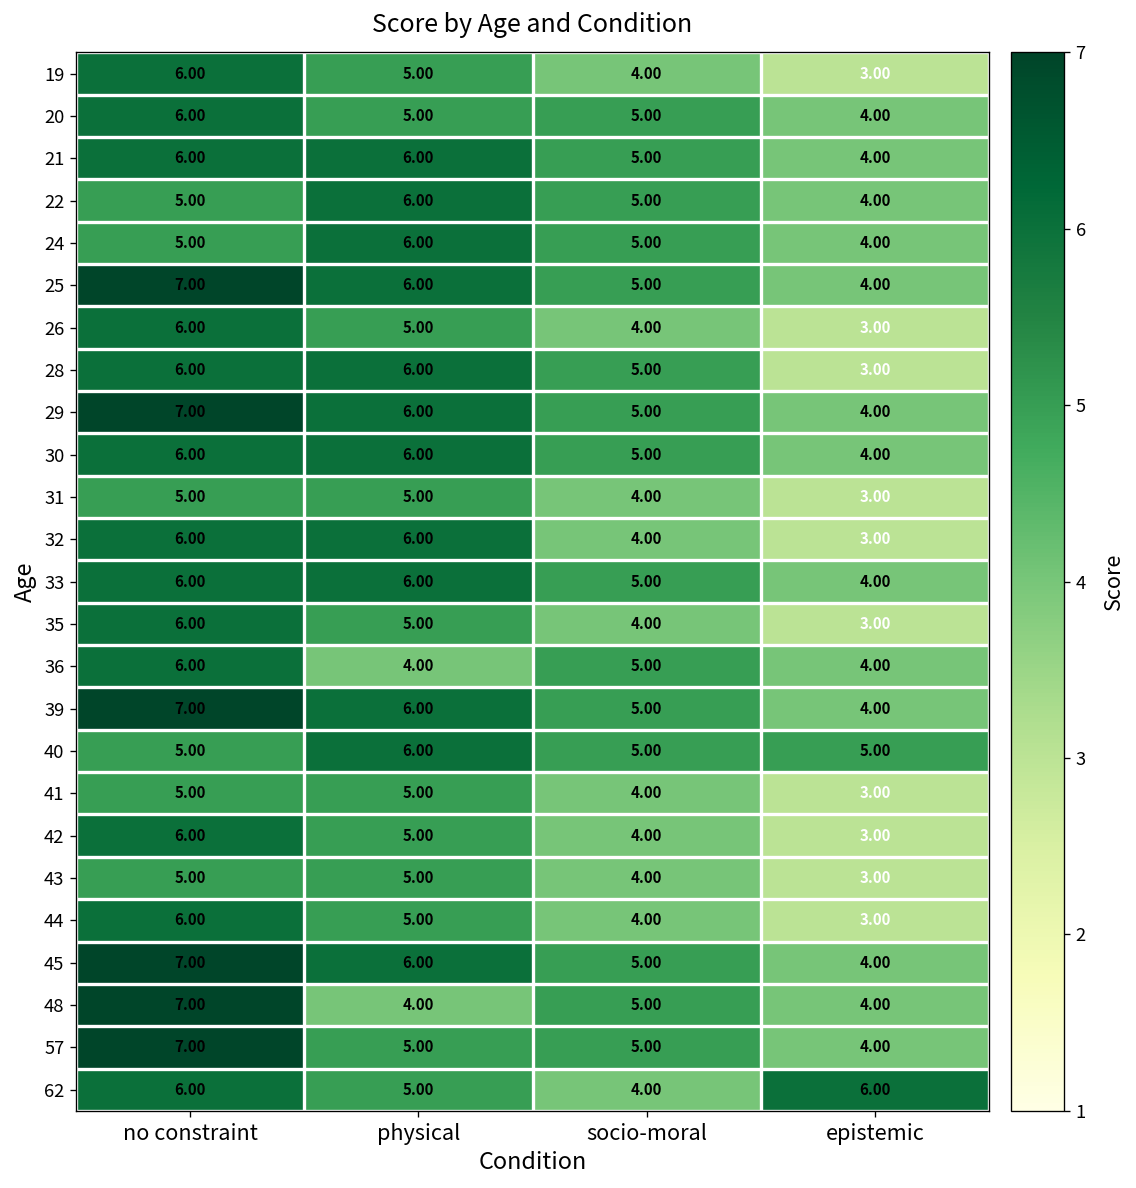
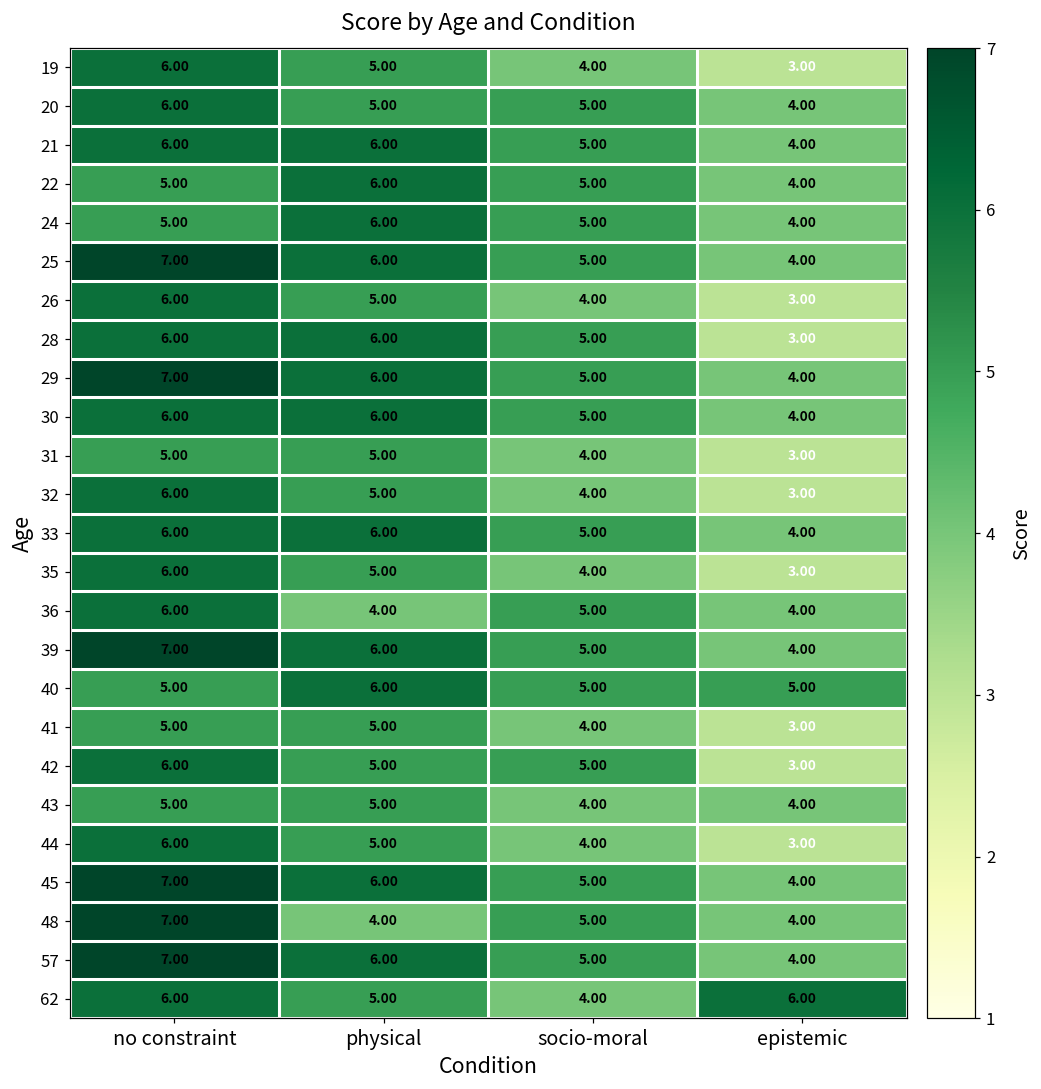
32, physical: 6.00 -> 5.00
42, socio-moral: 4.00 -> 5.00
43, epistemic: 3.00 -> 4.00
57, physical: 5.00 -> 6.00
